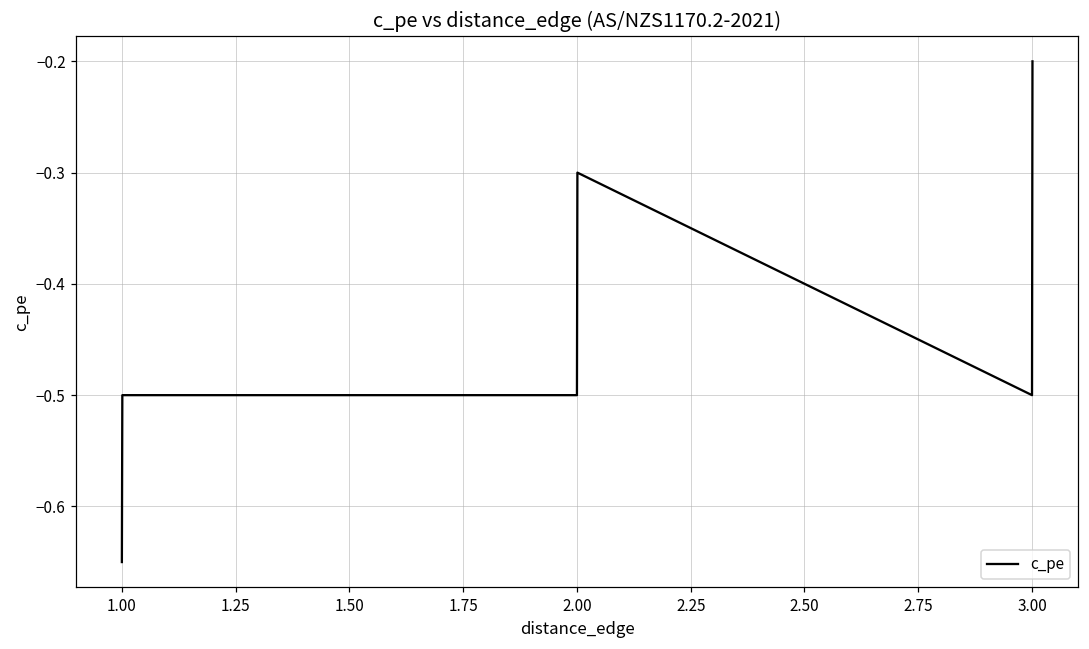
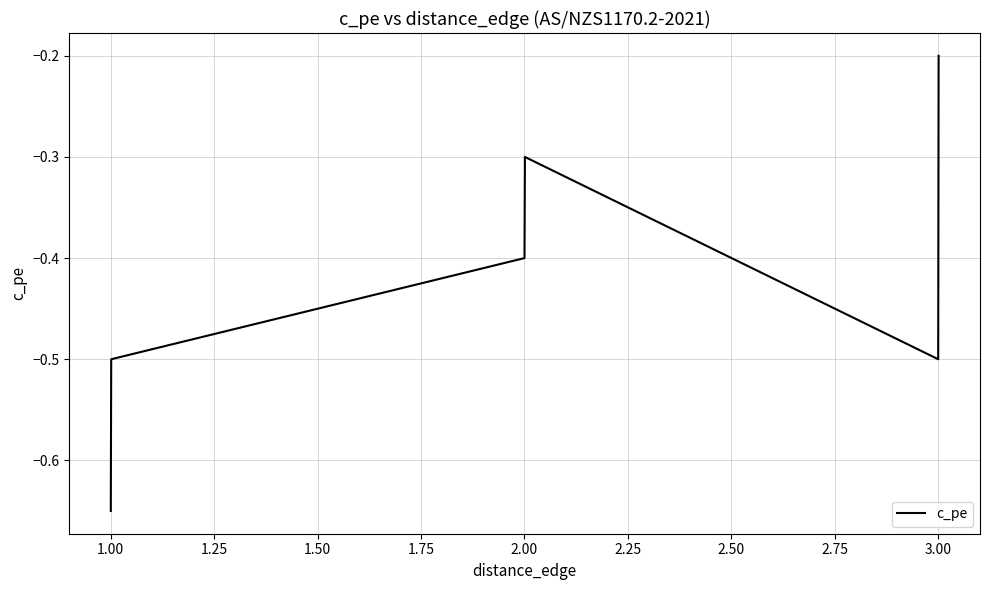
2.00: -0.5 -> -0.4
